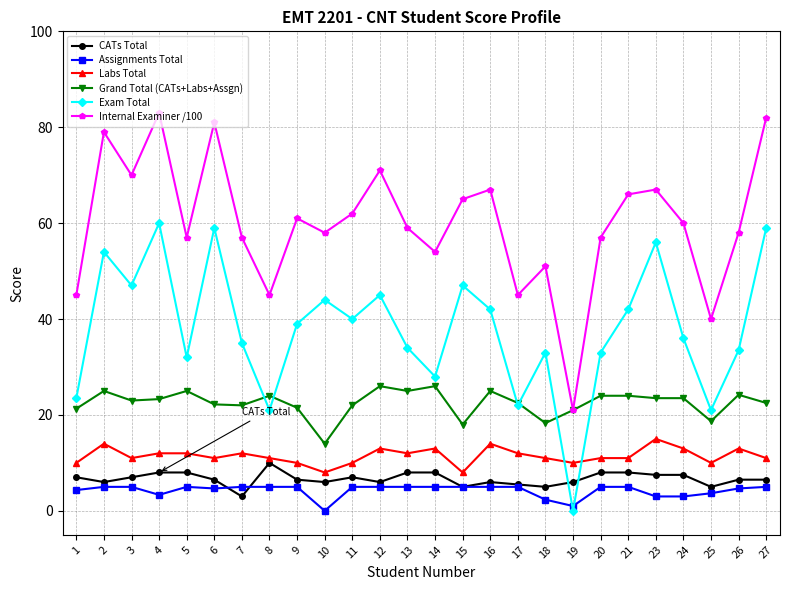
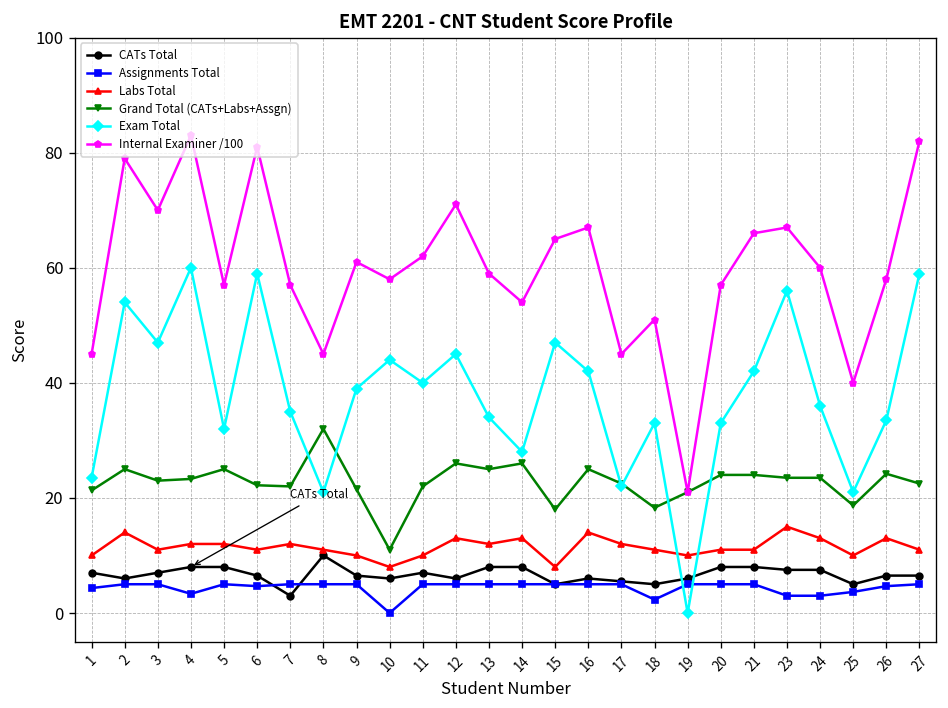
Grand Total (CATs+Labs+Assgn), 8: 24 -> 32
Grand Total (CATs+Labs+Assgn), 10: 14 -> 11
Assignments Total, 19: 1 -> 5
